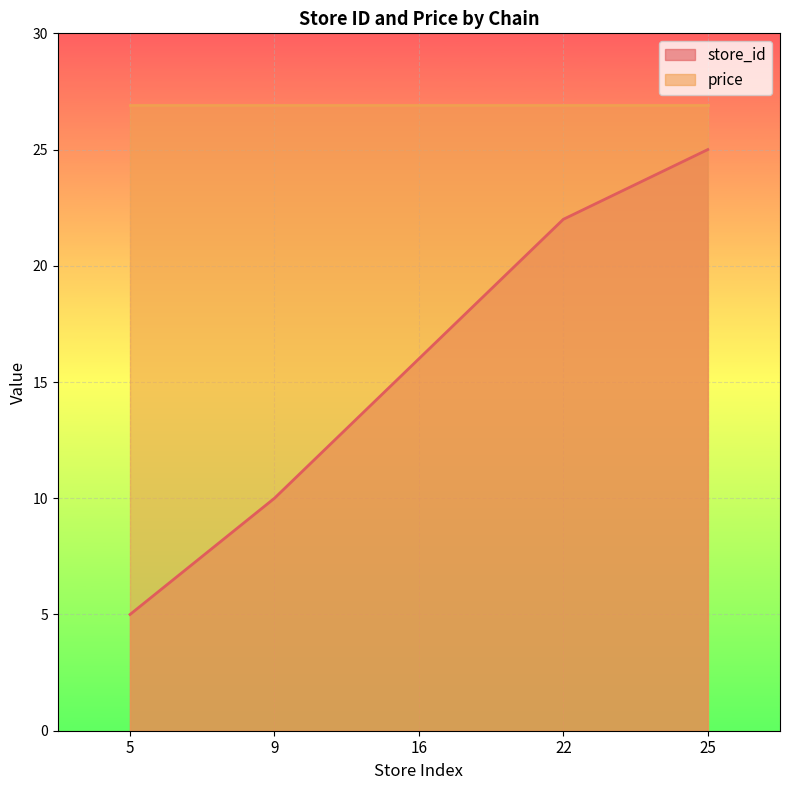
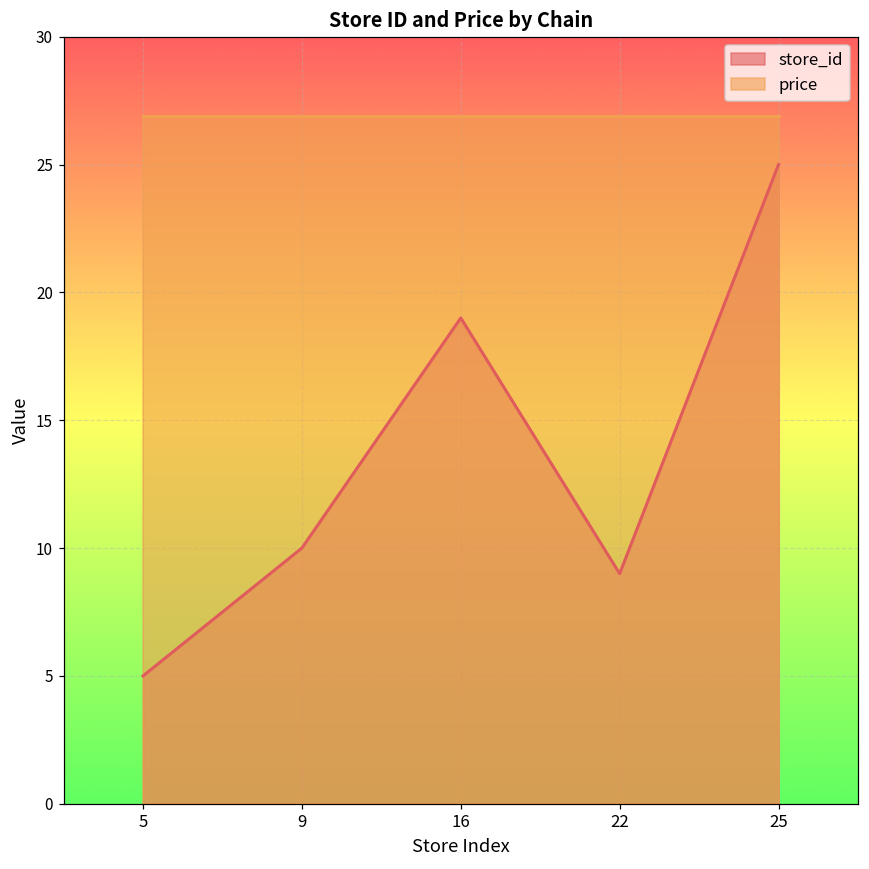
store_id, 16: 16 -> 19
store_id, 22: 22 -> 9
